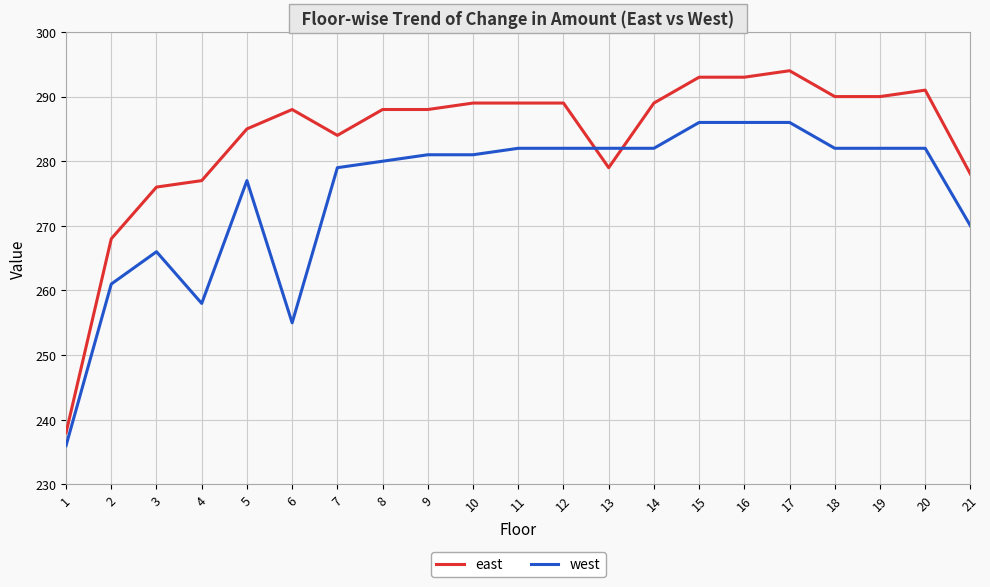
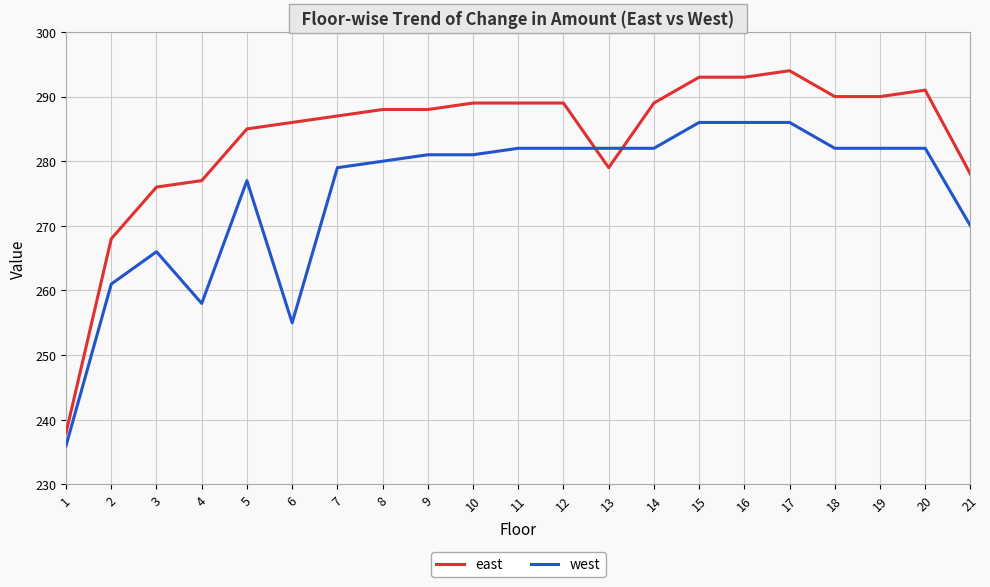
east, 6: 288 -> 286
east, 7: 284 -> 287
